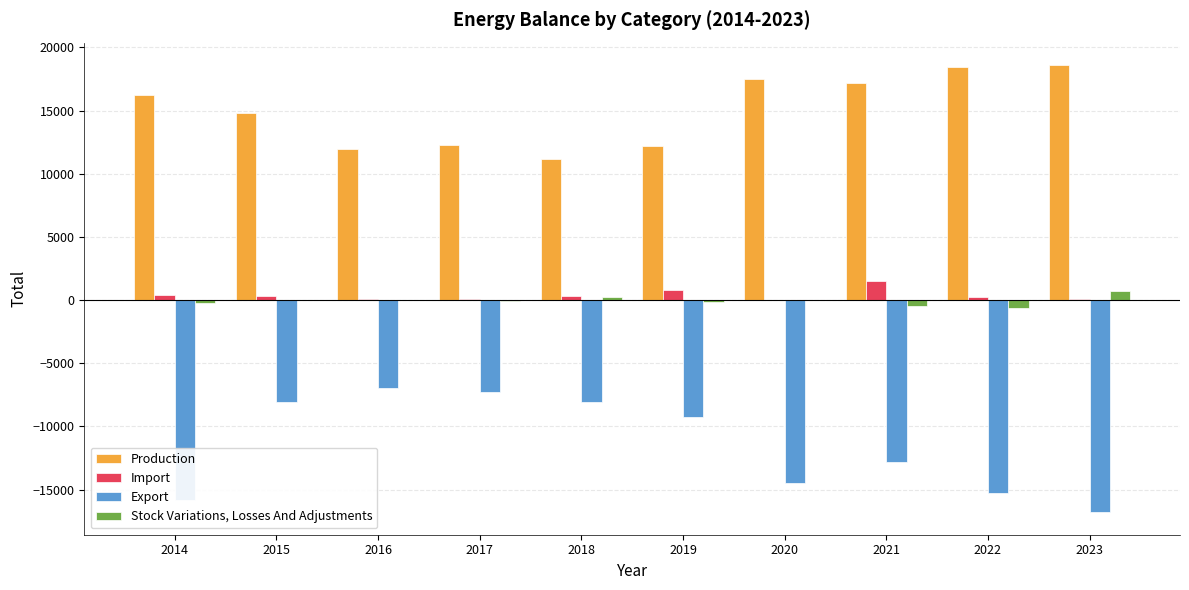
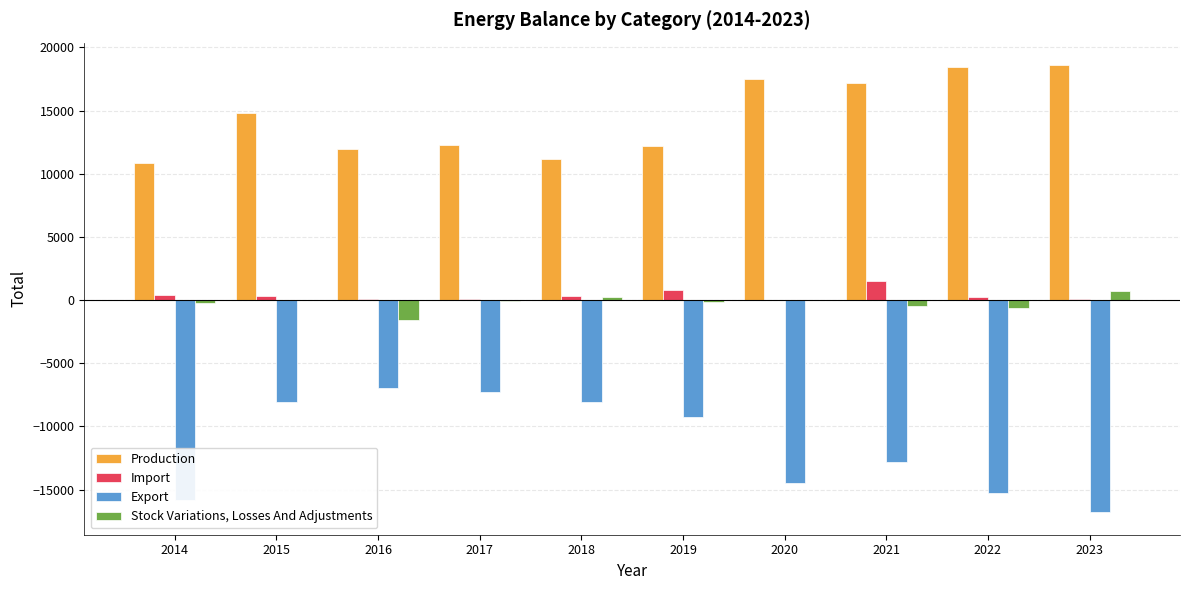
Production, 2014: 16200 -> 10900
Stock Variations, Losses And Adjustments, 2016: 0 -> -1600
